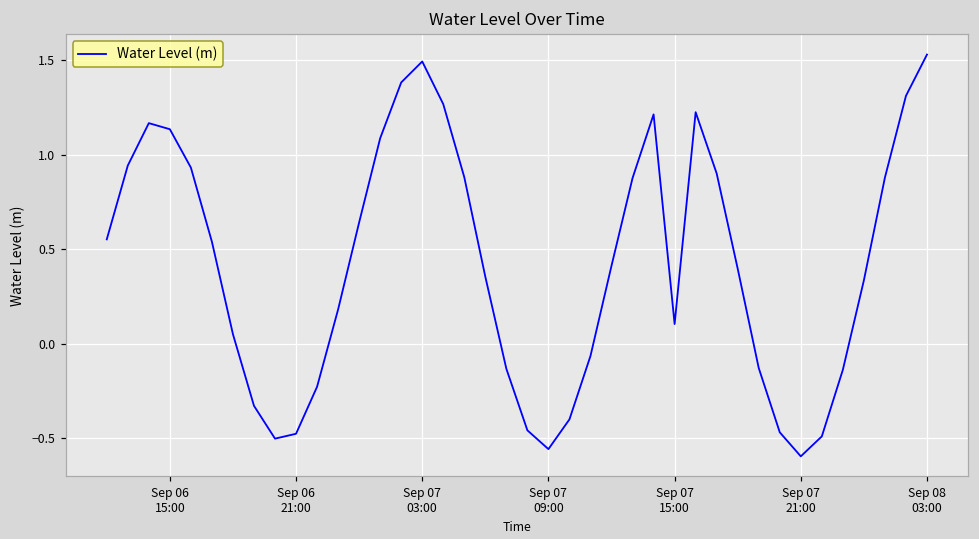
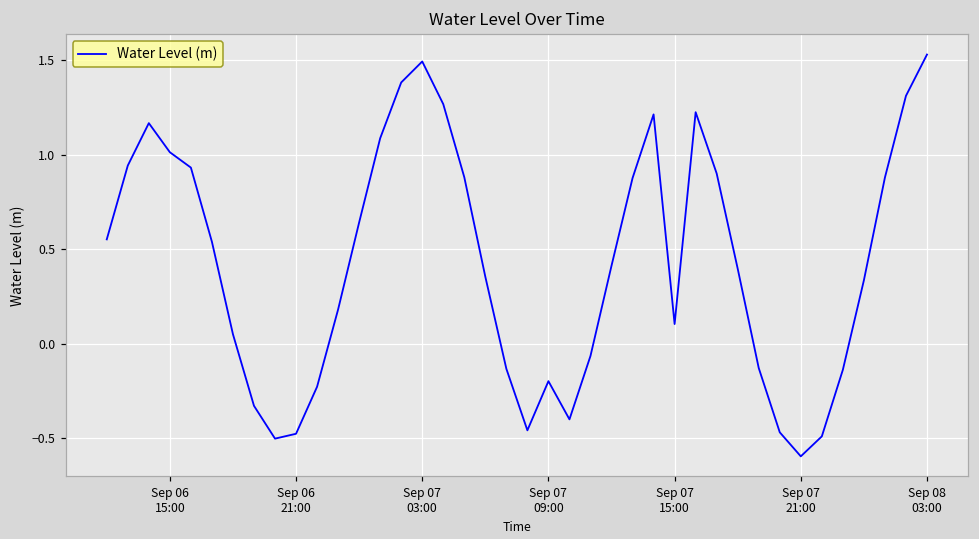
Sep 06 15:00: 1.13 -> 1.01
Sep 07 09:00: -0.56 -> -0.20
